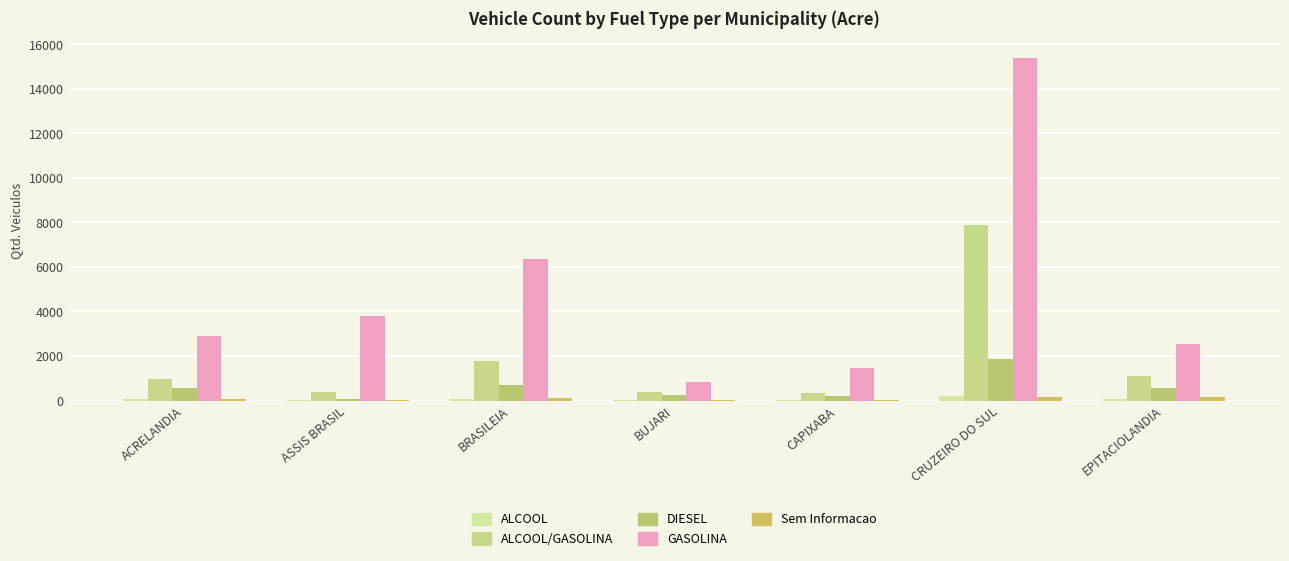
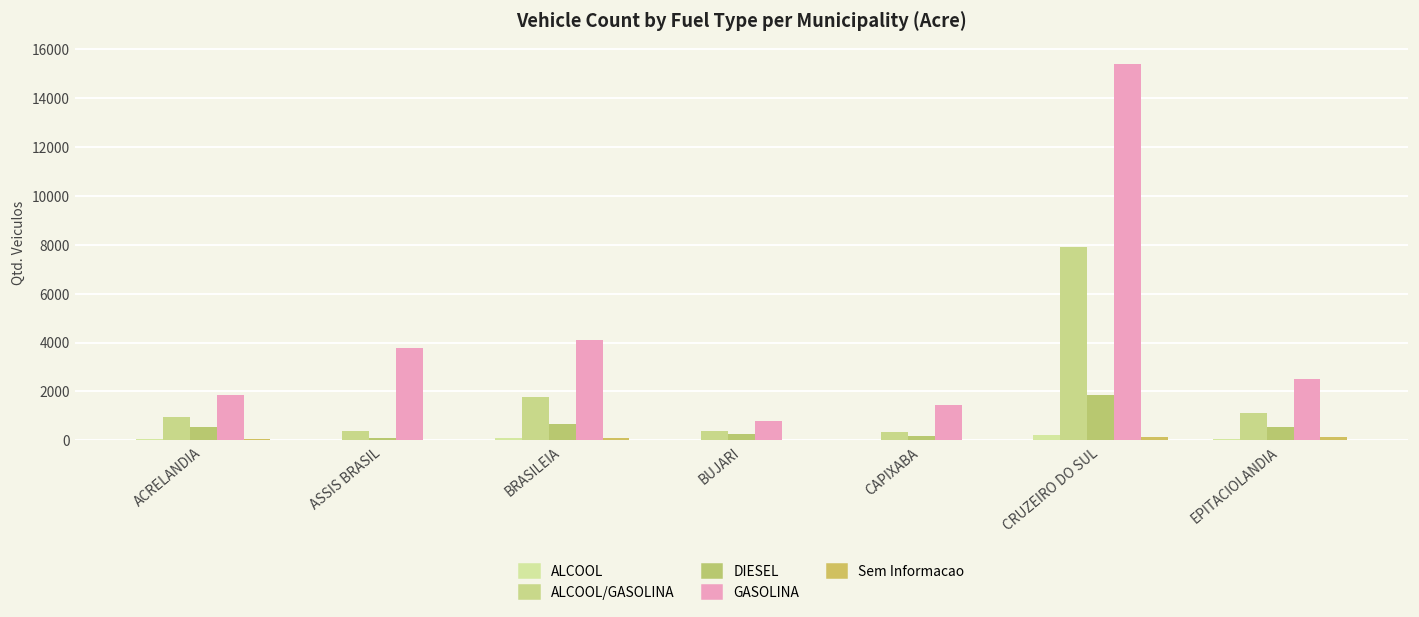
GASOLINA, ACRELANDIA: 2900 -> 1900
GASOLINA, BRASILEIA: 6300 -> 4100
